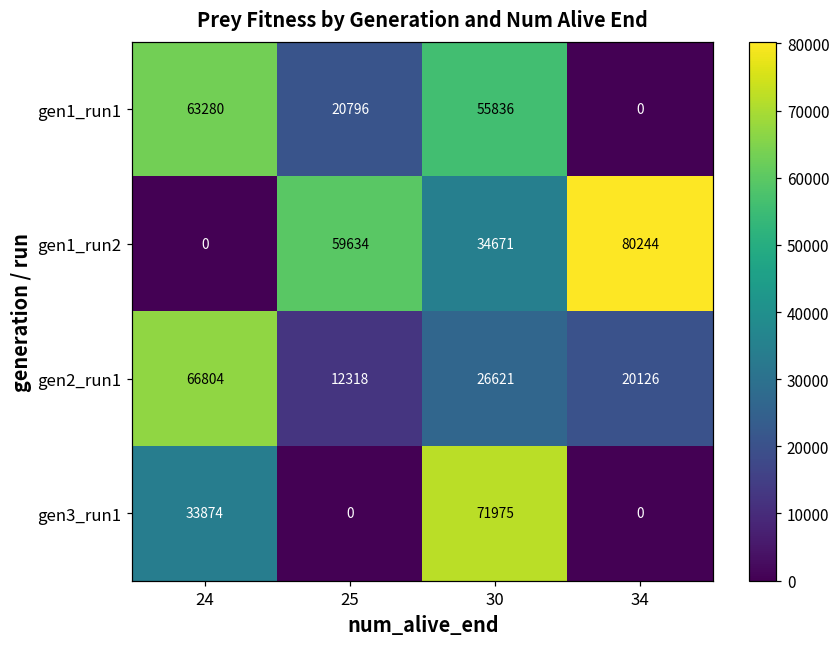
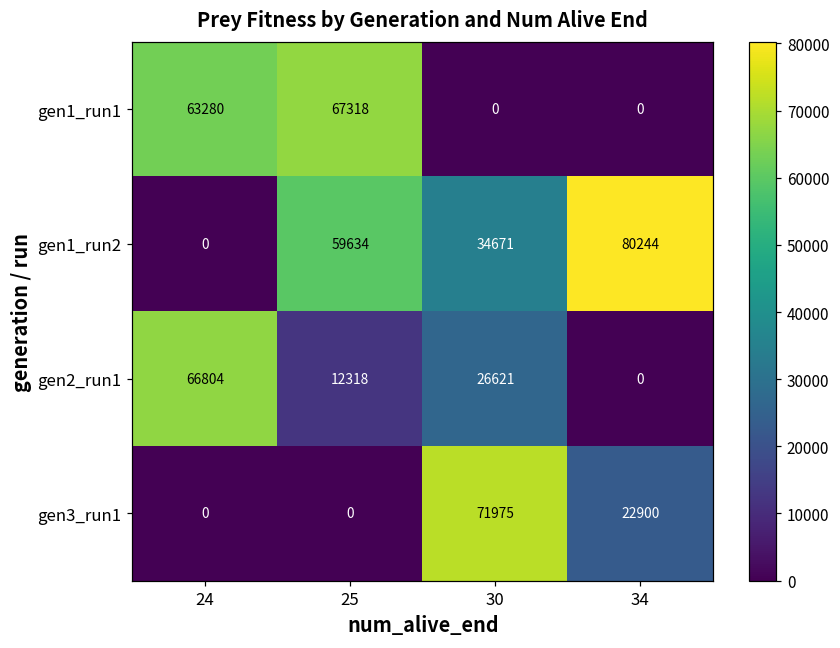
gen1_run1, 25: 20796 -> 67318
gen1_run1, 30: 55836 -> 0
gen2_run1, 34: 20126 -> 0
gen3_run1, 24: 33874 -> 0
gen3_run1, 34: 0 -> 22900
